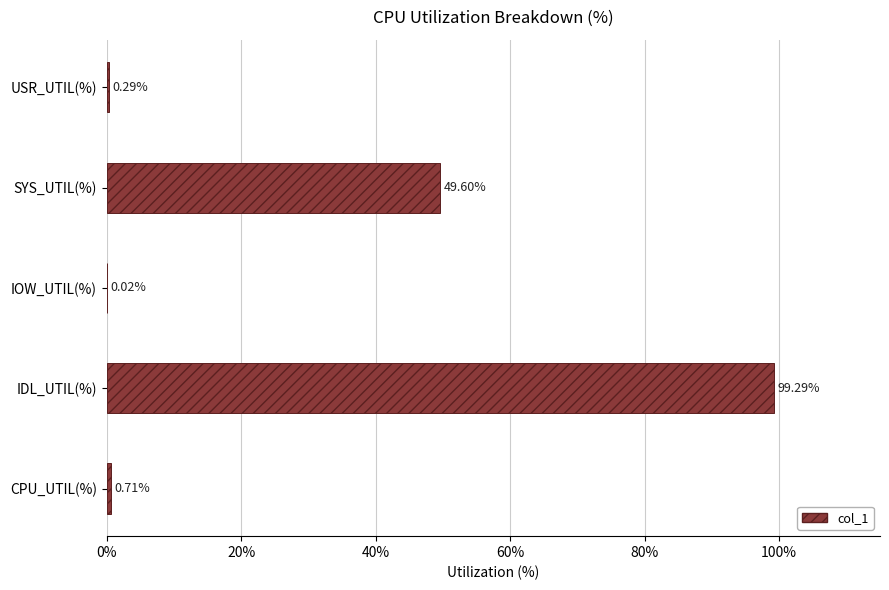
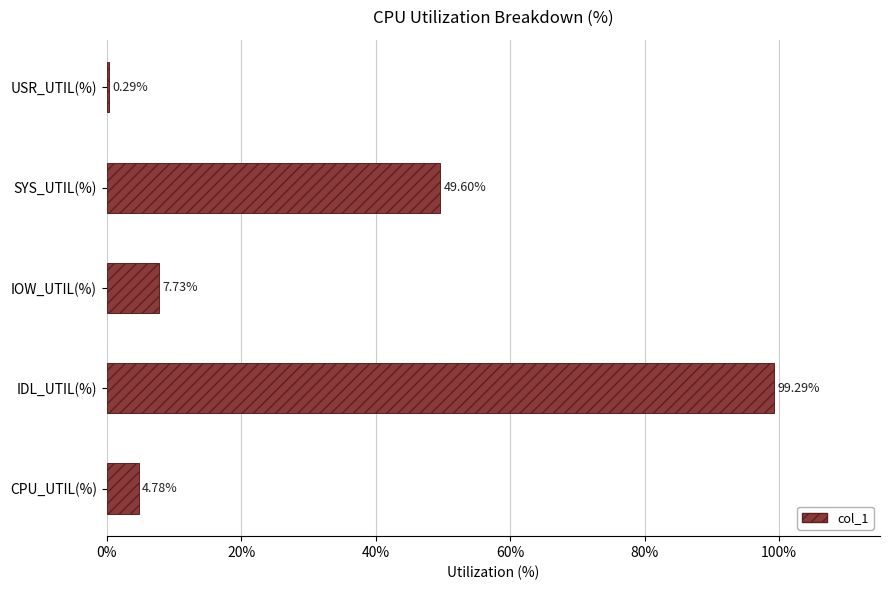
IOW_UTIL(%): 0.02% -> 7.73%
CPU_UTIL(%): 0.71% -> 4.78%
